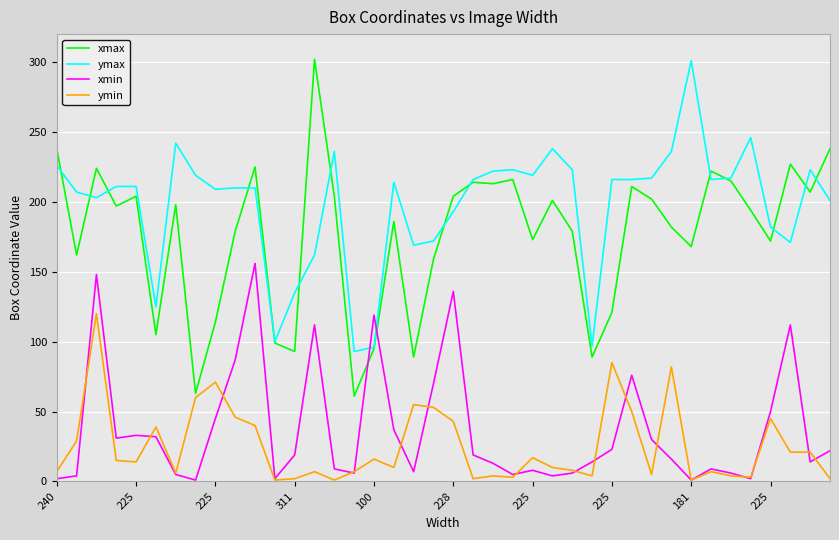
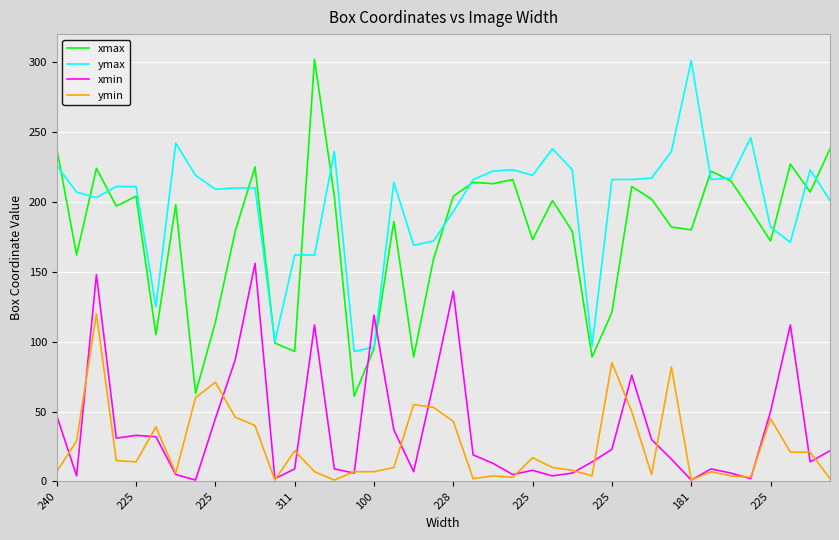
xmin, 240: 2 -> 47
ymax, 311: 135 -> 162
xmin, 311: 19 -> 9
ymin, 311: 2 -> 22
ymin, 100: 16 -> 7
xmax, 181: 168 -> 180
